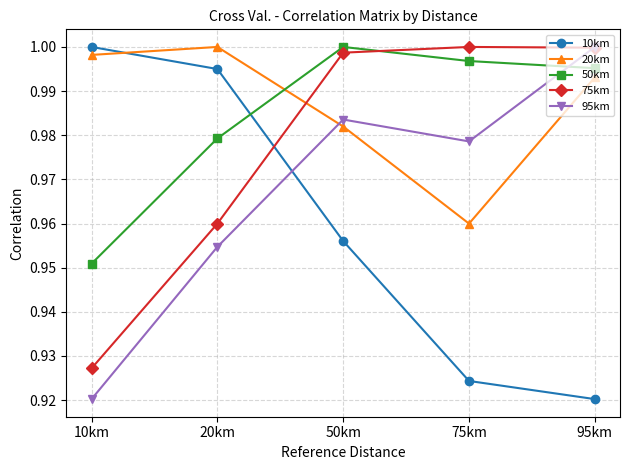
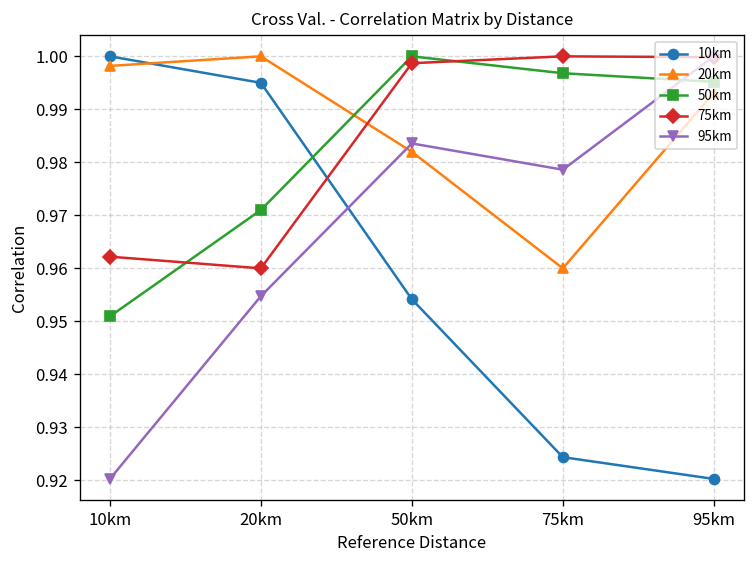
75km, 10km: 0.927 -> 0.962
50km, 20km: 0.979 -> 0.971
10km, 50km: 0.956 -> 0.954
